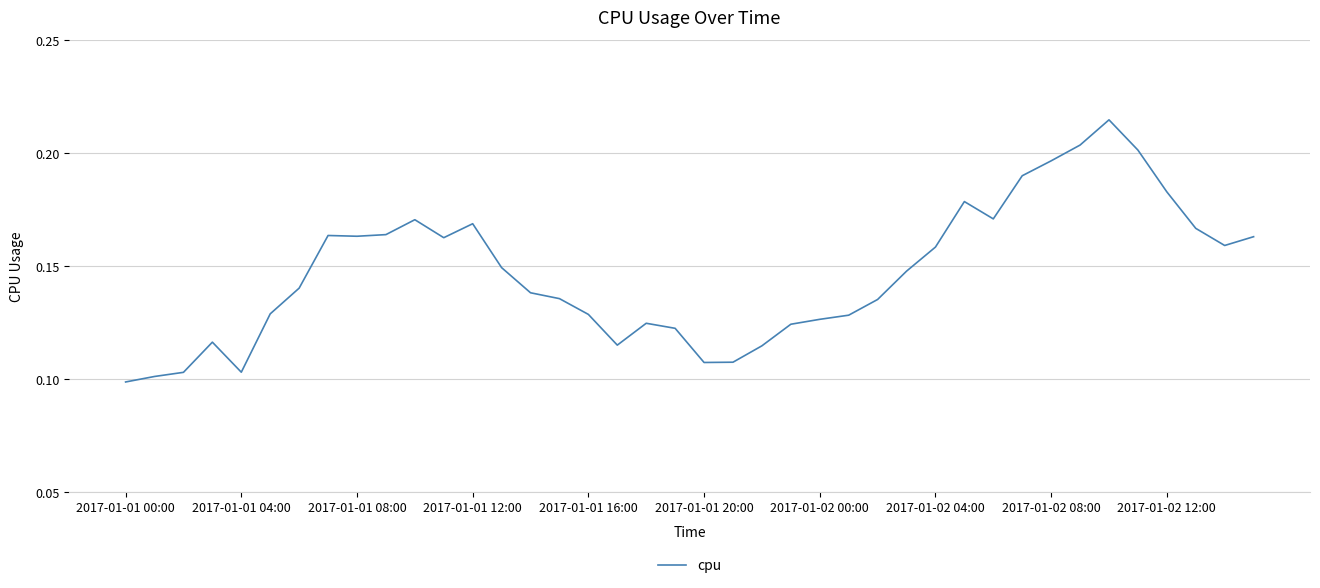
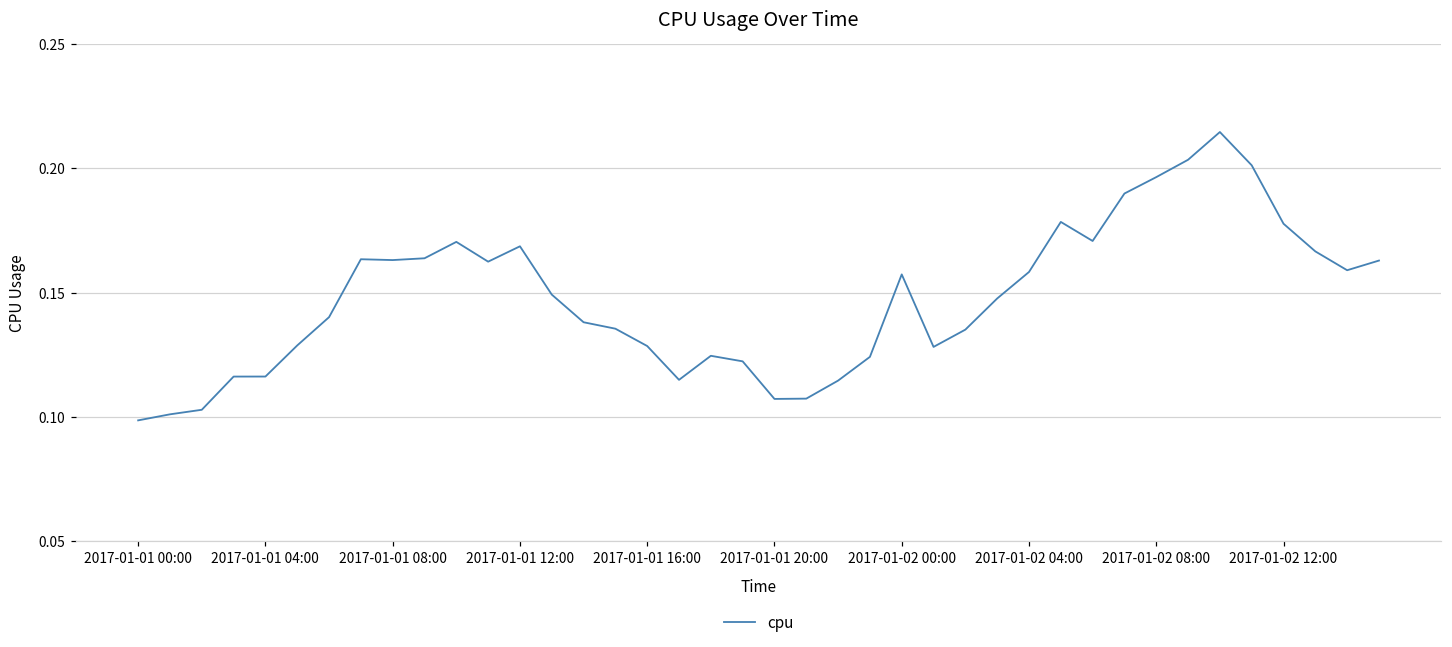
2017-01-01 04:00: 0.103 -> 0.116
2017-01-02 00:00: 0.126 -> 0.157
2017-01-02 12:00: 0.183 -> 0.178
